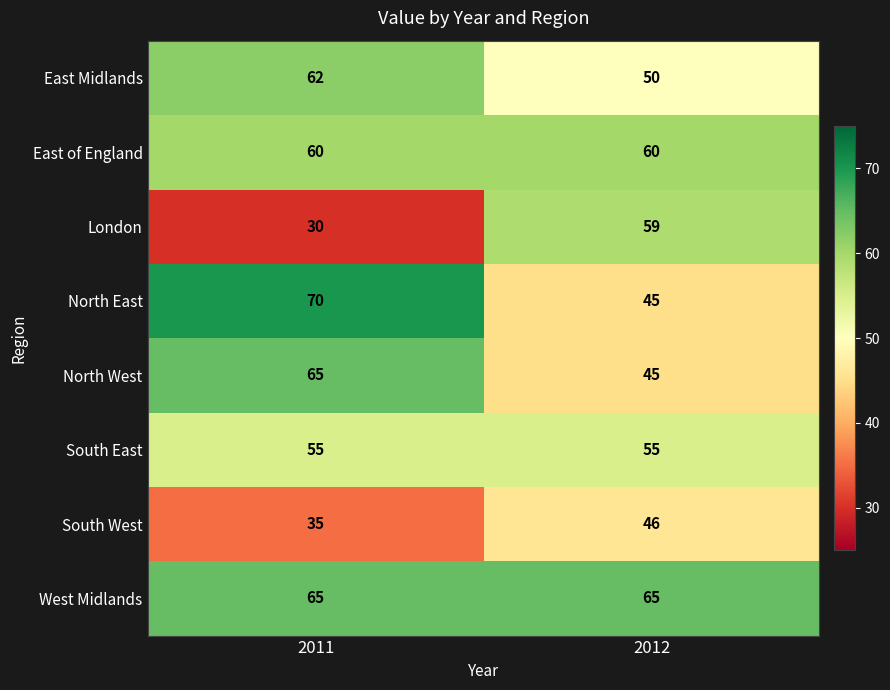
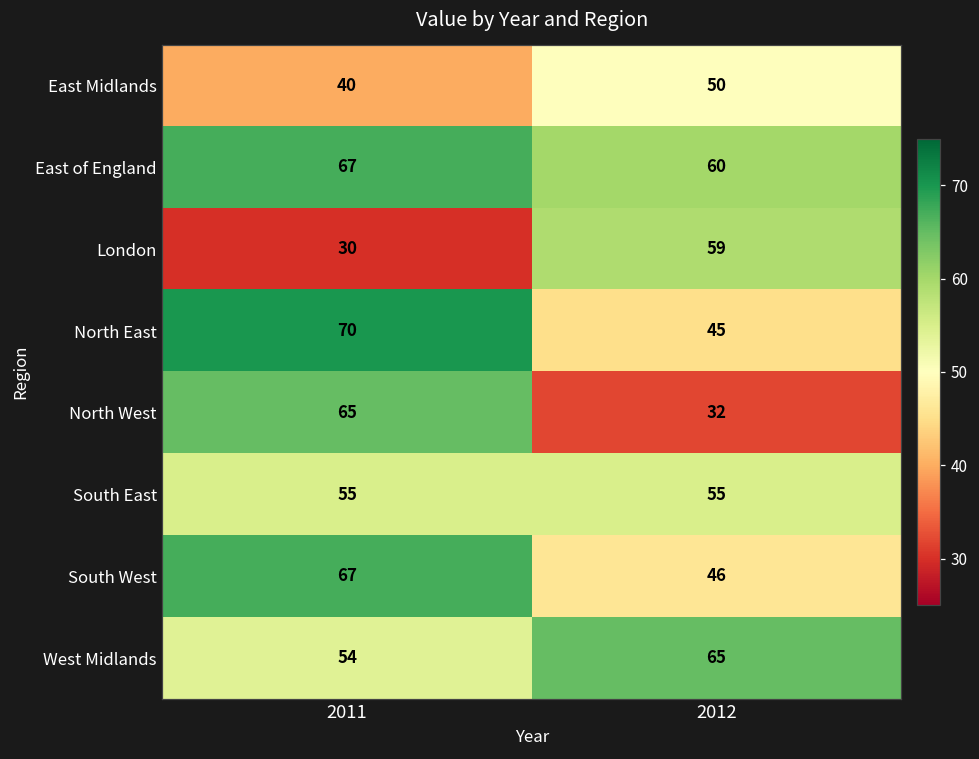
East Midlands, 2011: 62 -> 40
East of England, 2011: 60 -> 67
North West, 2012: 45 -> 32
South West, 2011: 35 -> 67
West Midlands, 2011: 65 -> 54
